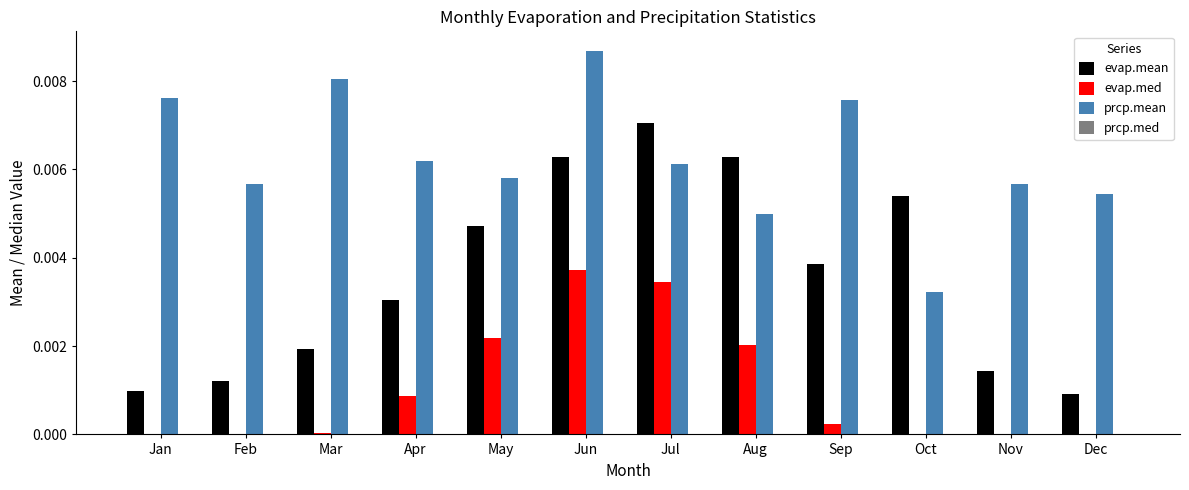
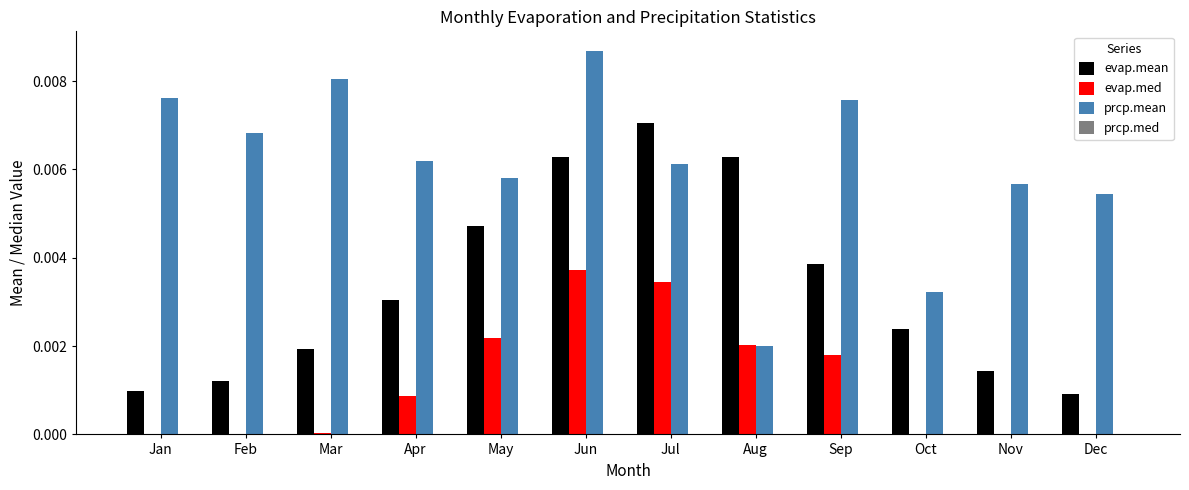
prcp.mean, Feb: 0.0057 -> 0.0068
prcp.mean, Aug: 0.005 -> 0.002
evap.med, Sep: 0.0002 -> 0.0018
evap.mean, Oct: 0.0054 -> 0.0024
